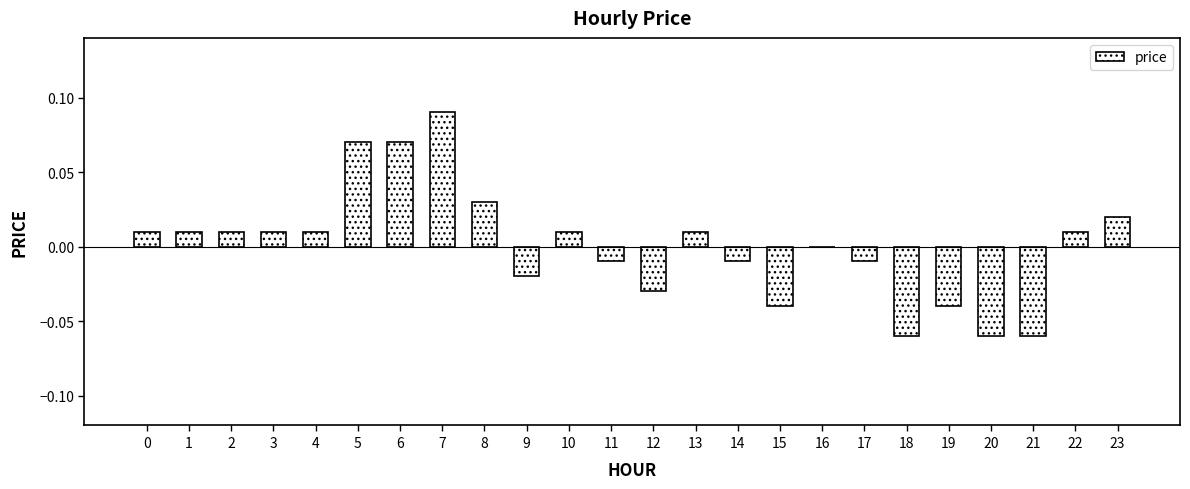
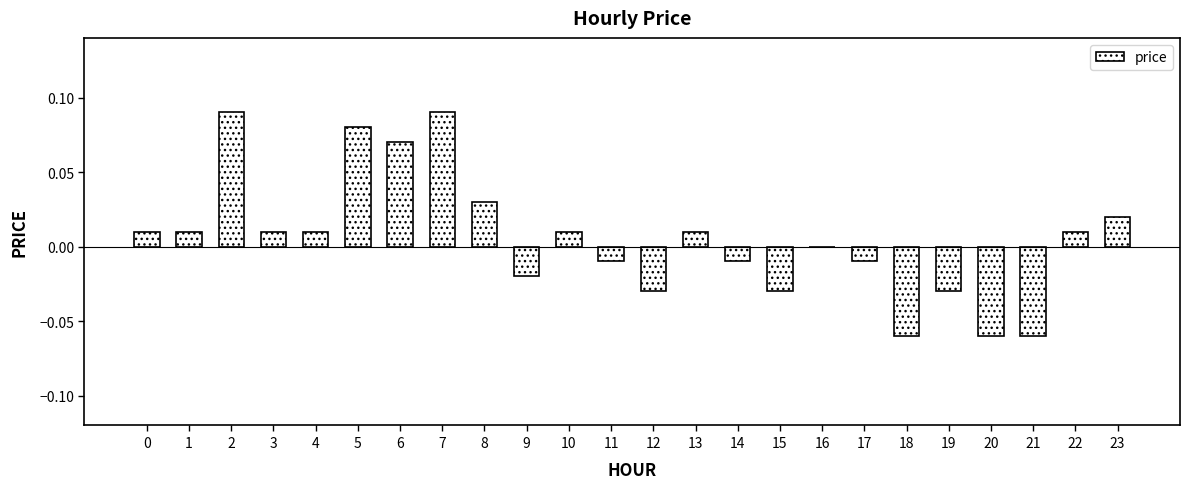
2: 0.01 -> 0.09
5: 0.07 -> 0.08
15: -0.04 -> -0.03
19: -0.04 -> -0.03
